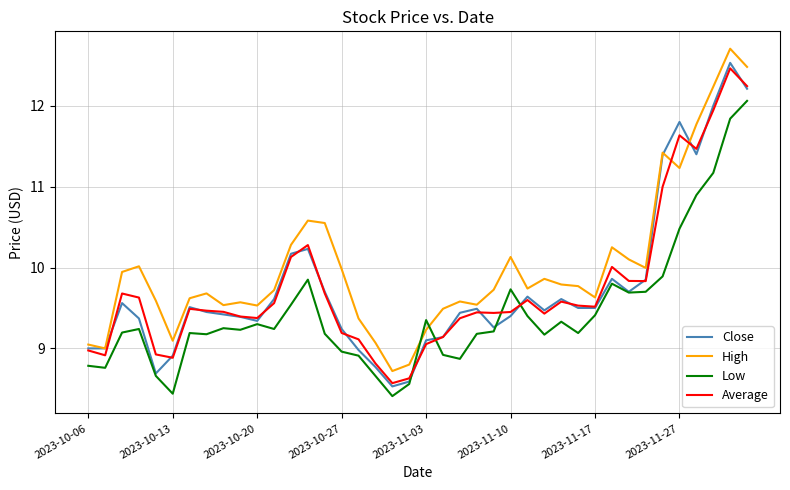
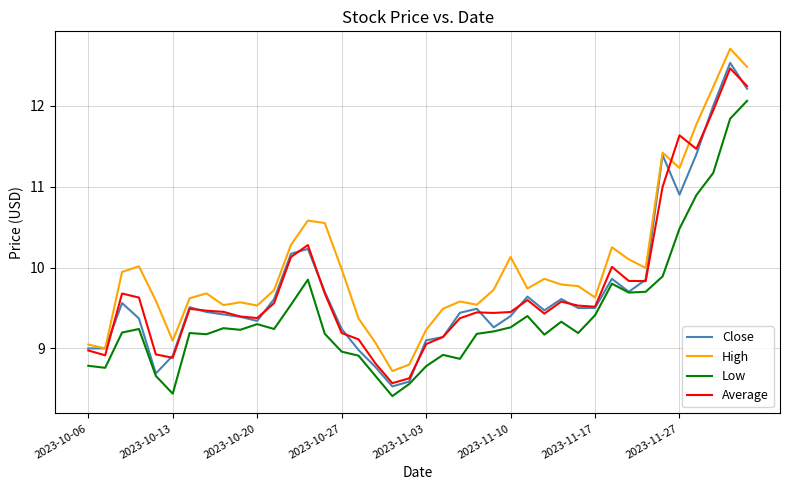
Low, 2023-11-03: 9.4 -> 8.8
Low, 2023-11-10: 9.7 -> 9.3
Close, 2023-11-27: 11.8 -> 10.9
